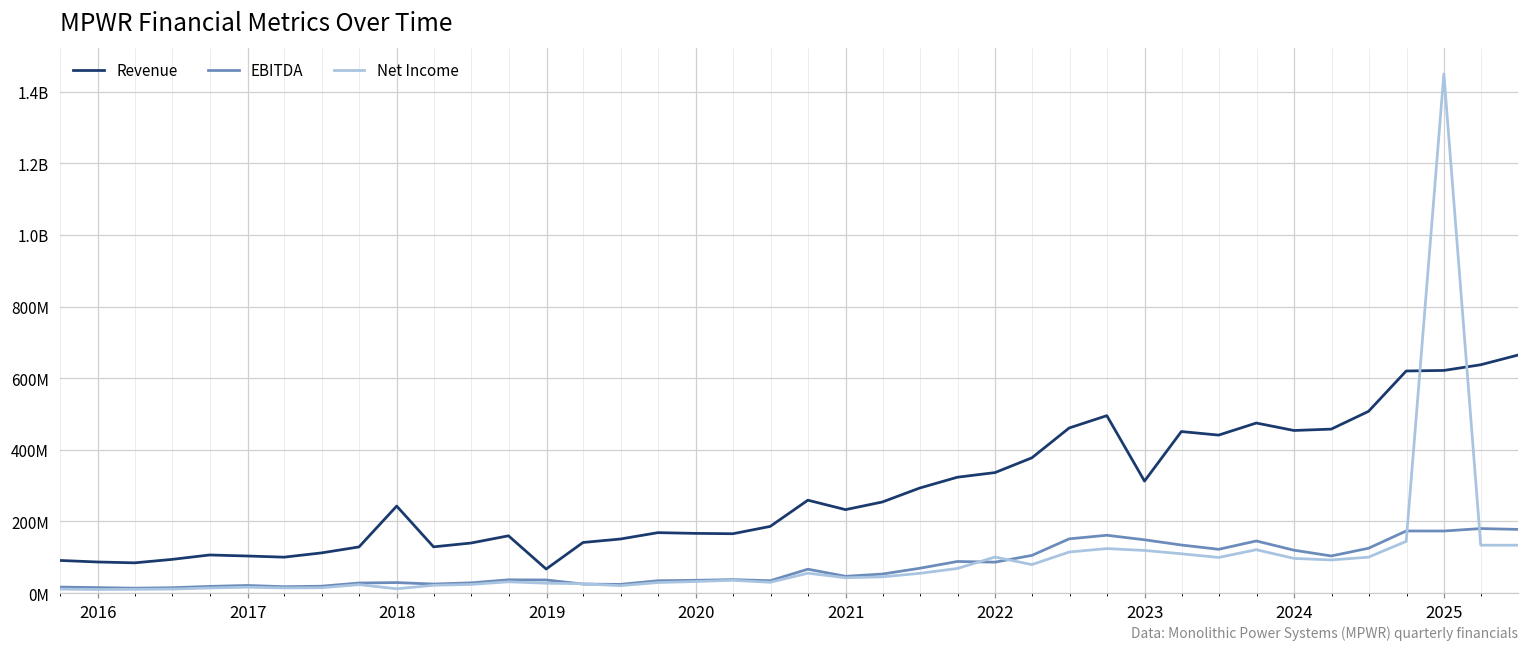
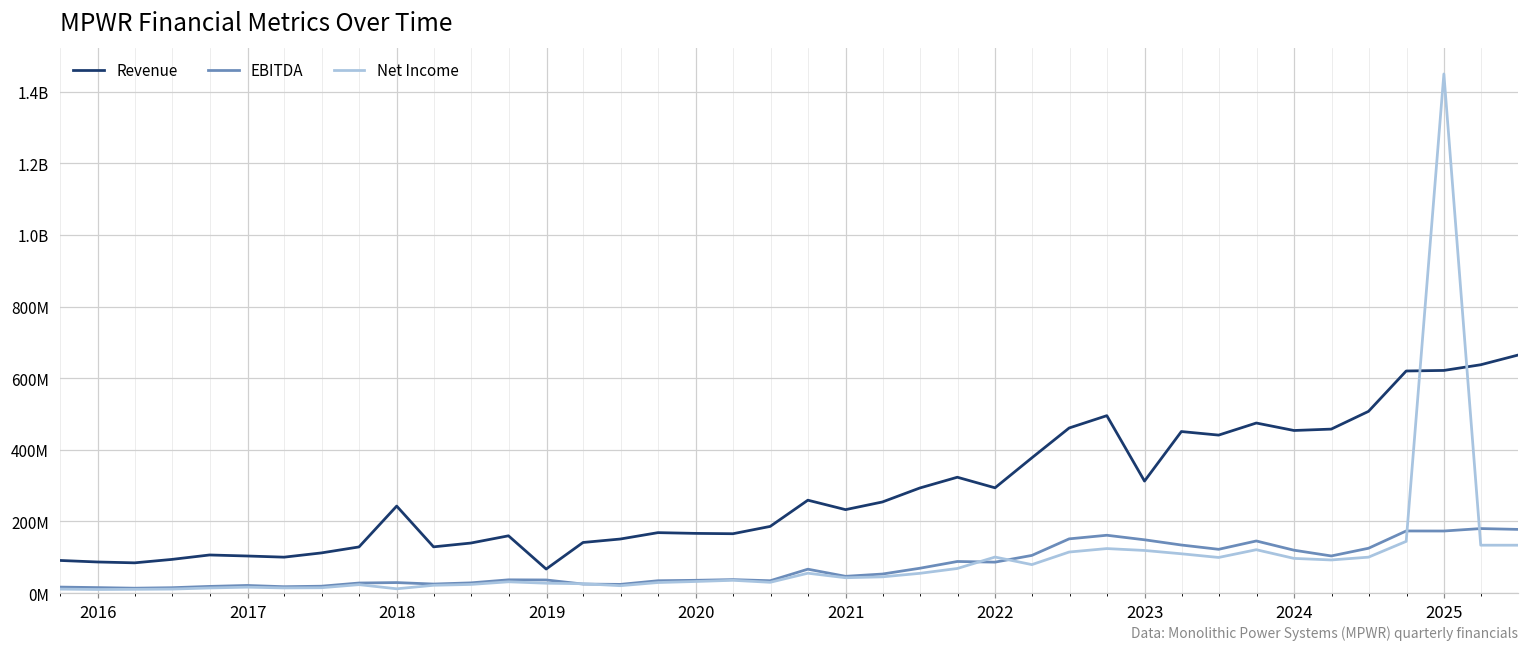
Revenue, 2022: 340000000 -> 290000000
